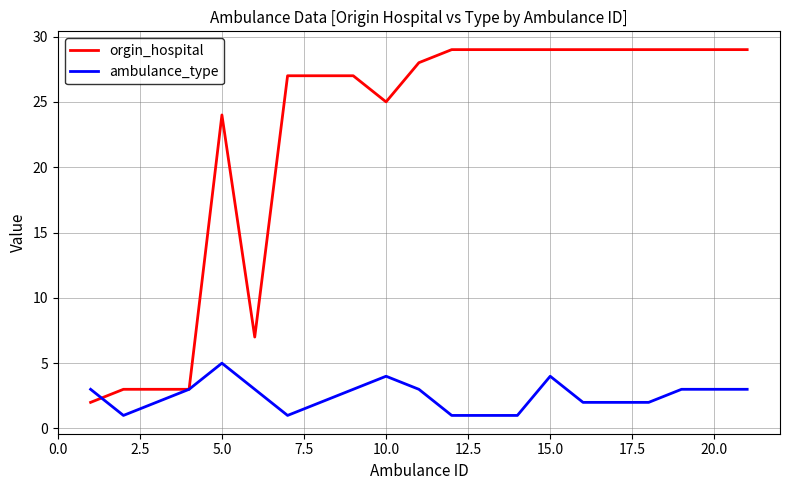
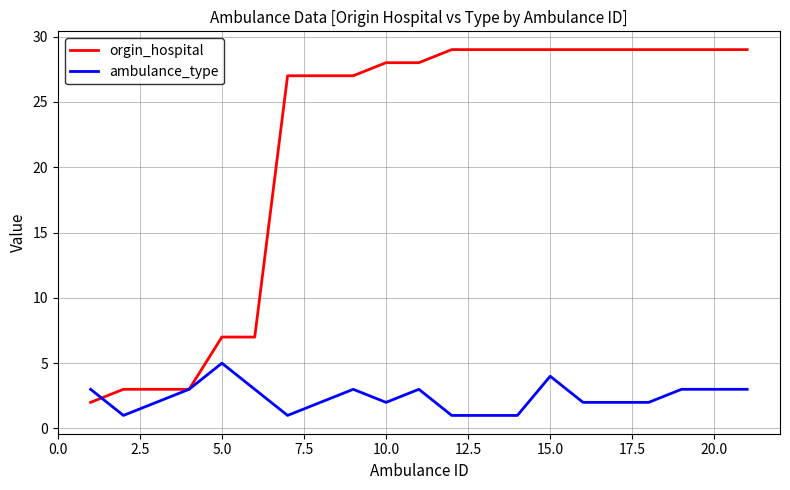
orgin_hospital, 5.0: 24 -> 7
orgin_hospital, 10.0: 25 -> 28
ambulance_type, 10.0: 4 -> 2
